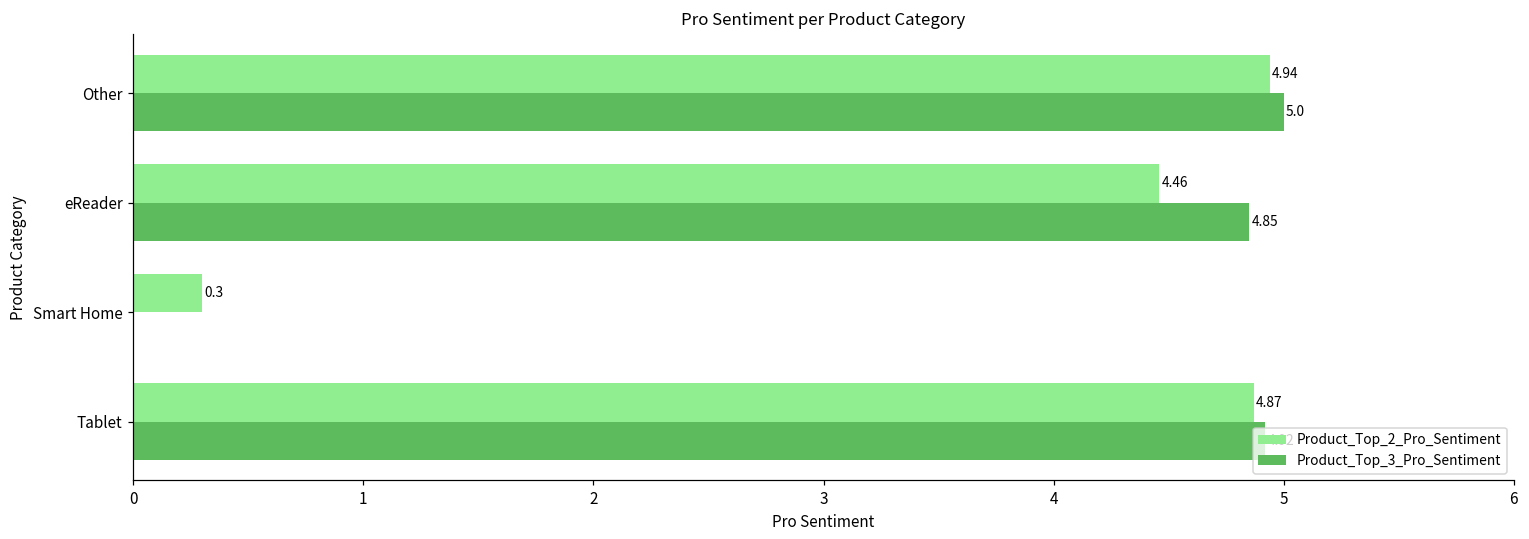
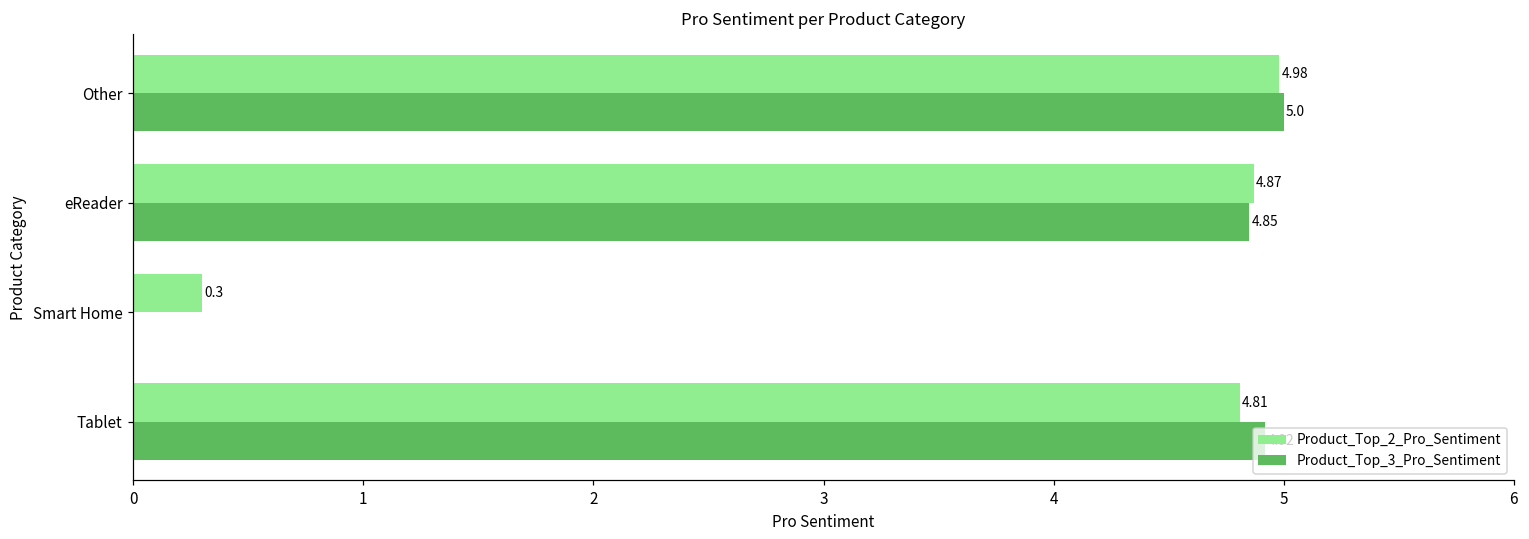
Product_Top_2_Pro_Sentiment, Other: 4.94 -> 4.98
Product_Top_2_Pro_Sentiment, eReader: 4.46 -> 4.87
Product_Top_2_Pro_Sentiment, Tablet: 4.87 -> 4.81
